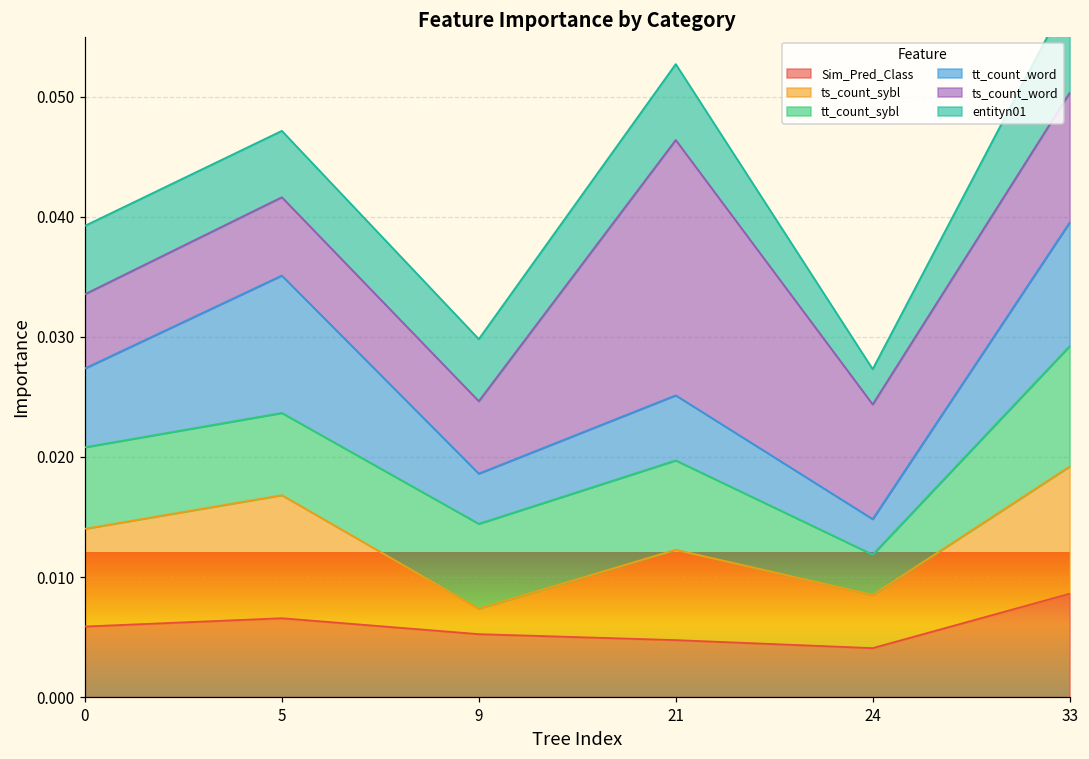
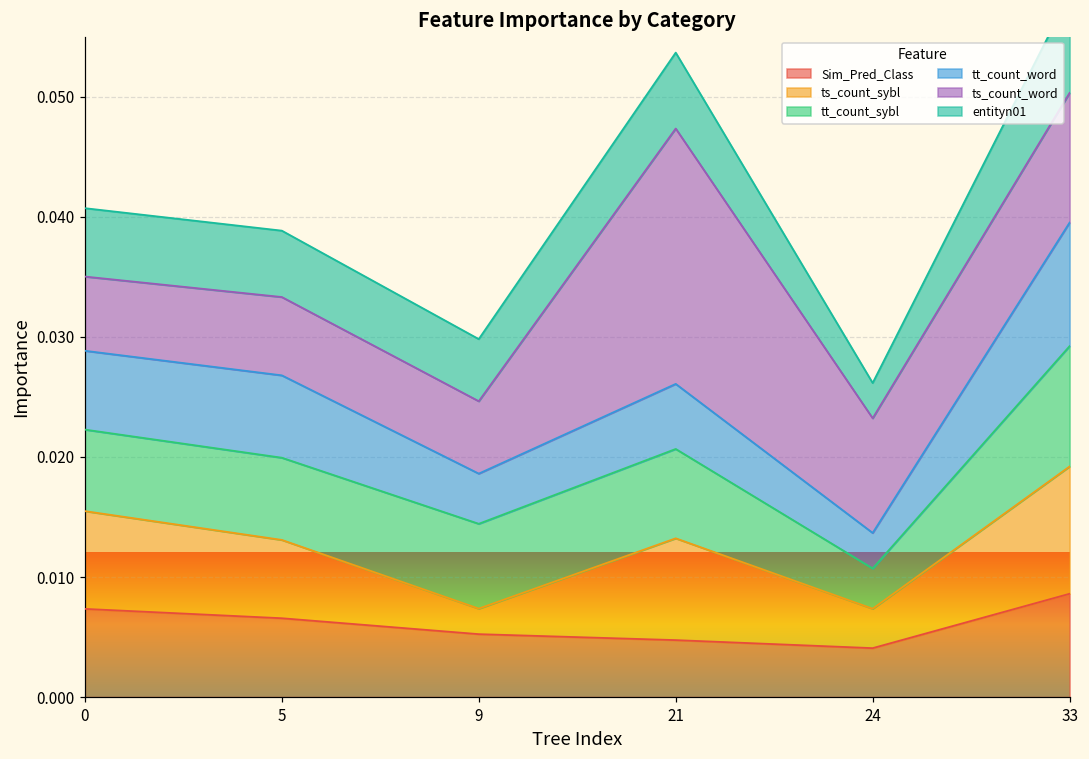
Sim_Pred_Class, 0: 0.0059 -> 0.0073
ts_count_sybl, 5: 0.0102 -> 0.0065
tt_count_word, 5: 0.0114 -> 0.0069
ts_count_sybl, 21: 0.0075 -> 0.0085
ts_count_sybl, 24: 0.0044 -> 0.0033
